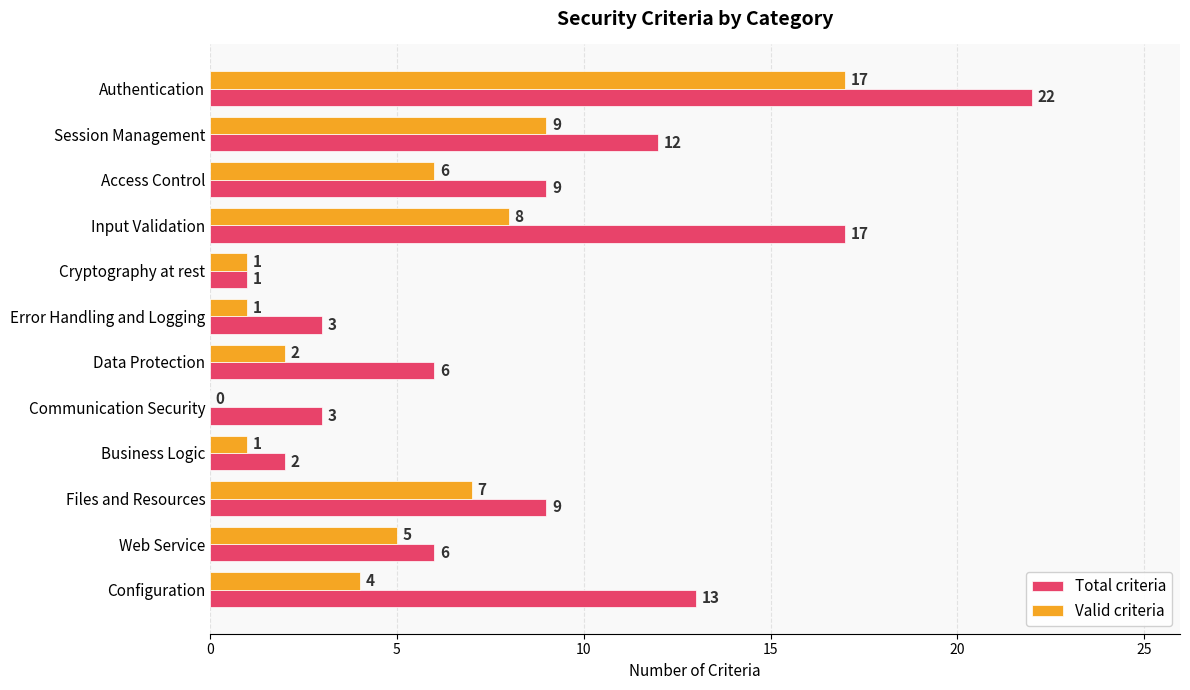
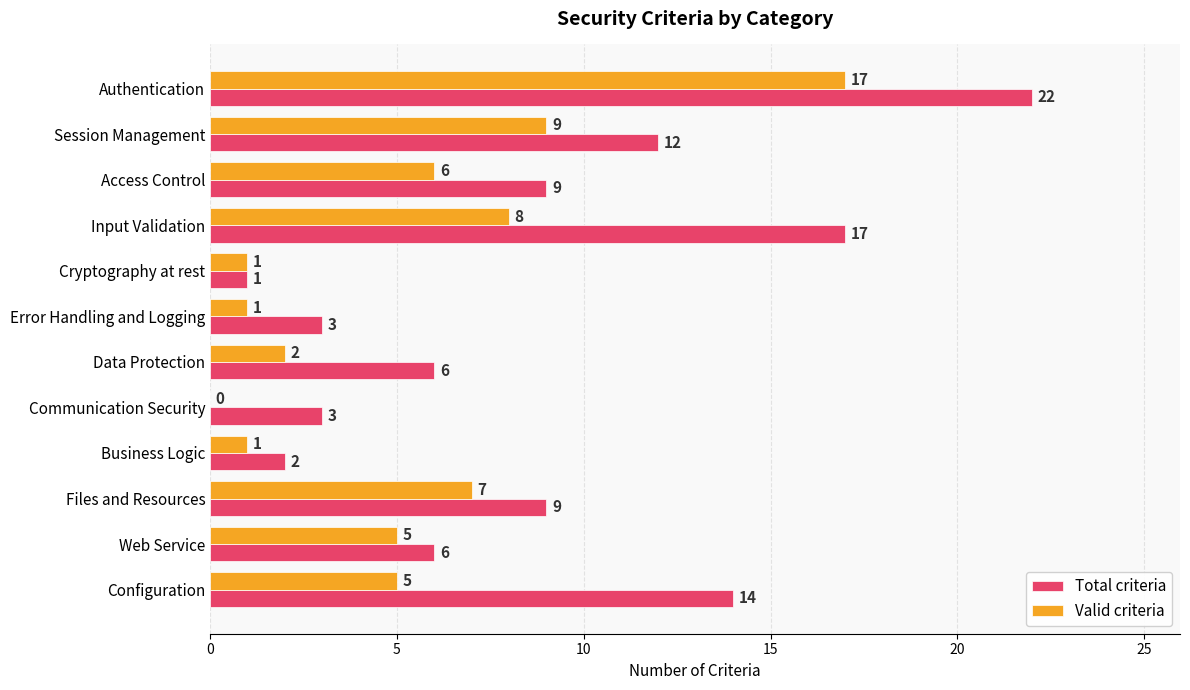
Valid criteria, Configuration: 4 -> 5
Total criteria, Configuration: 13 -> 14
